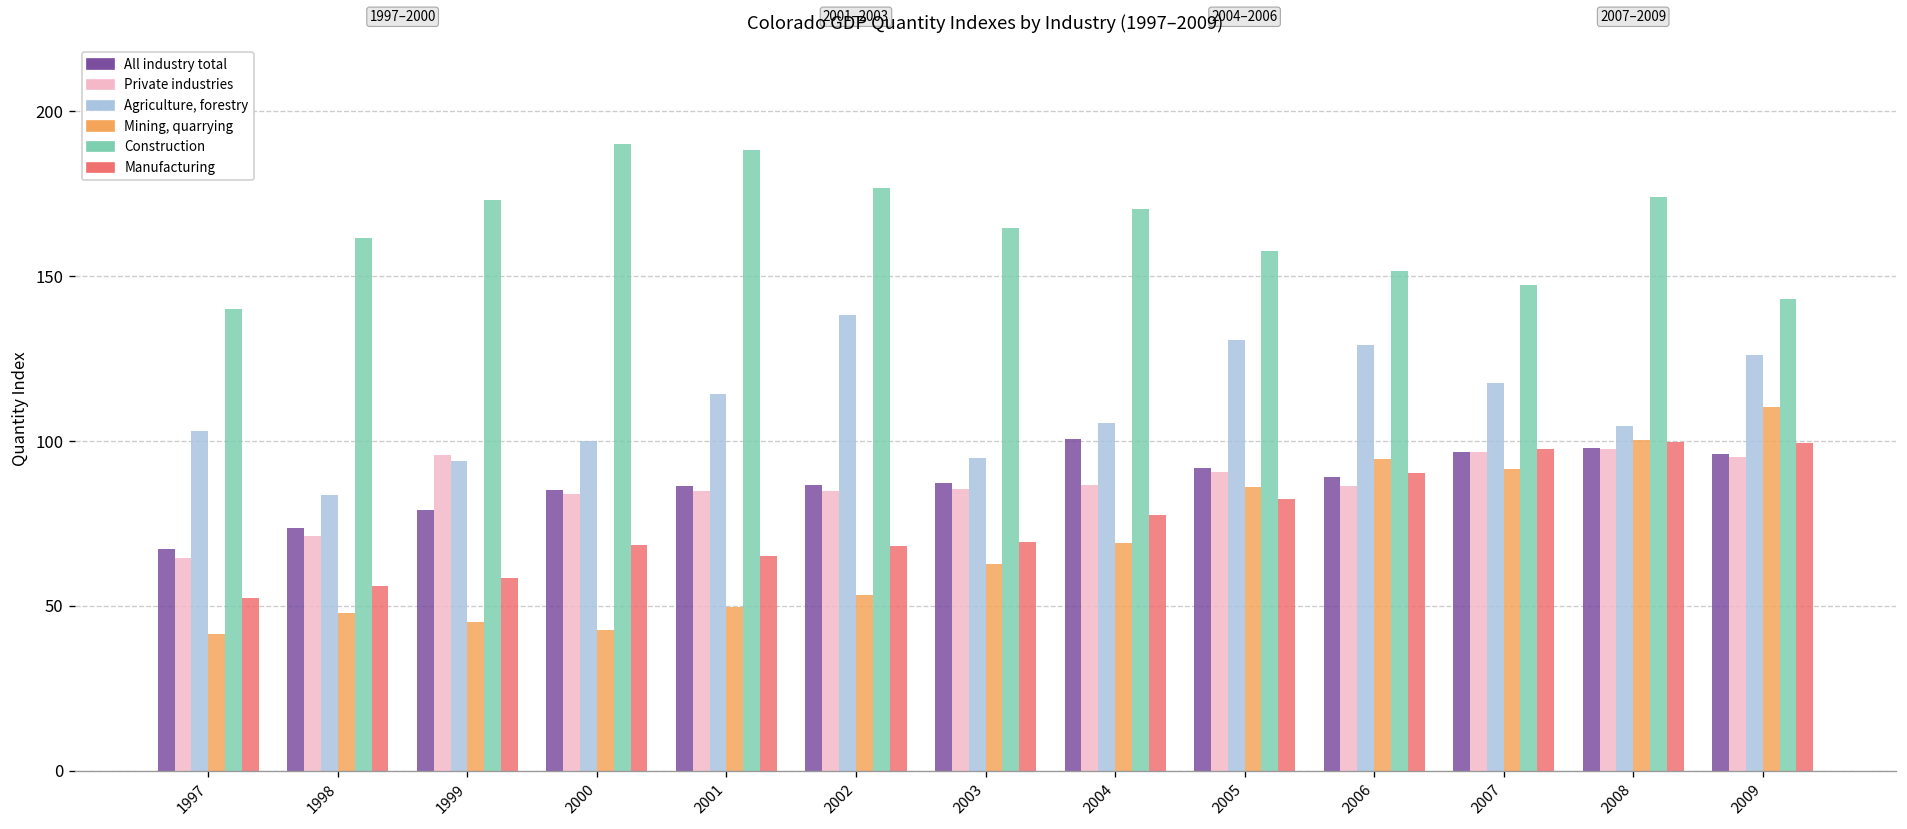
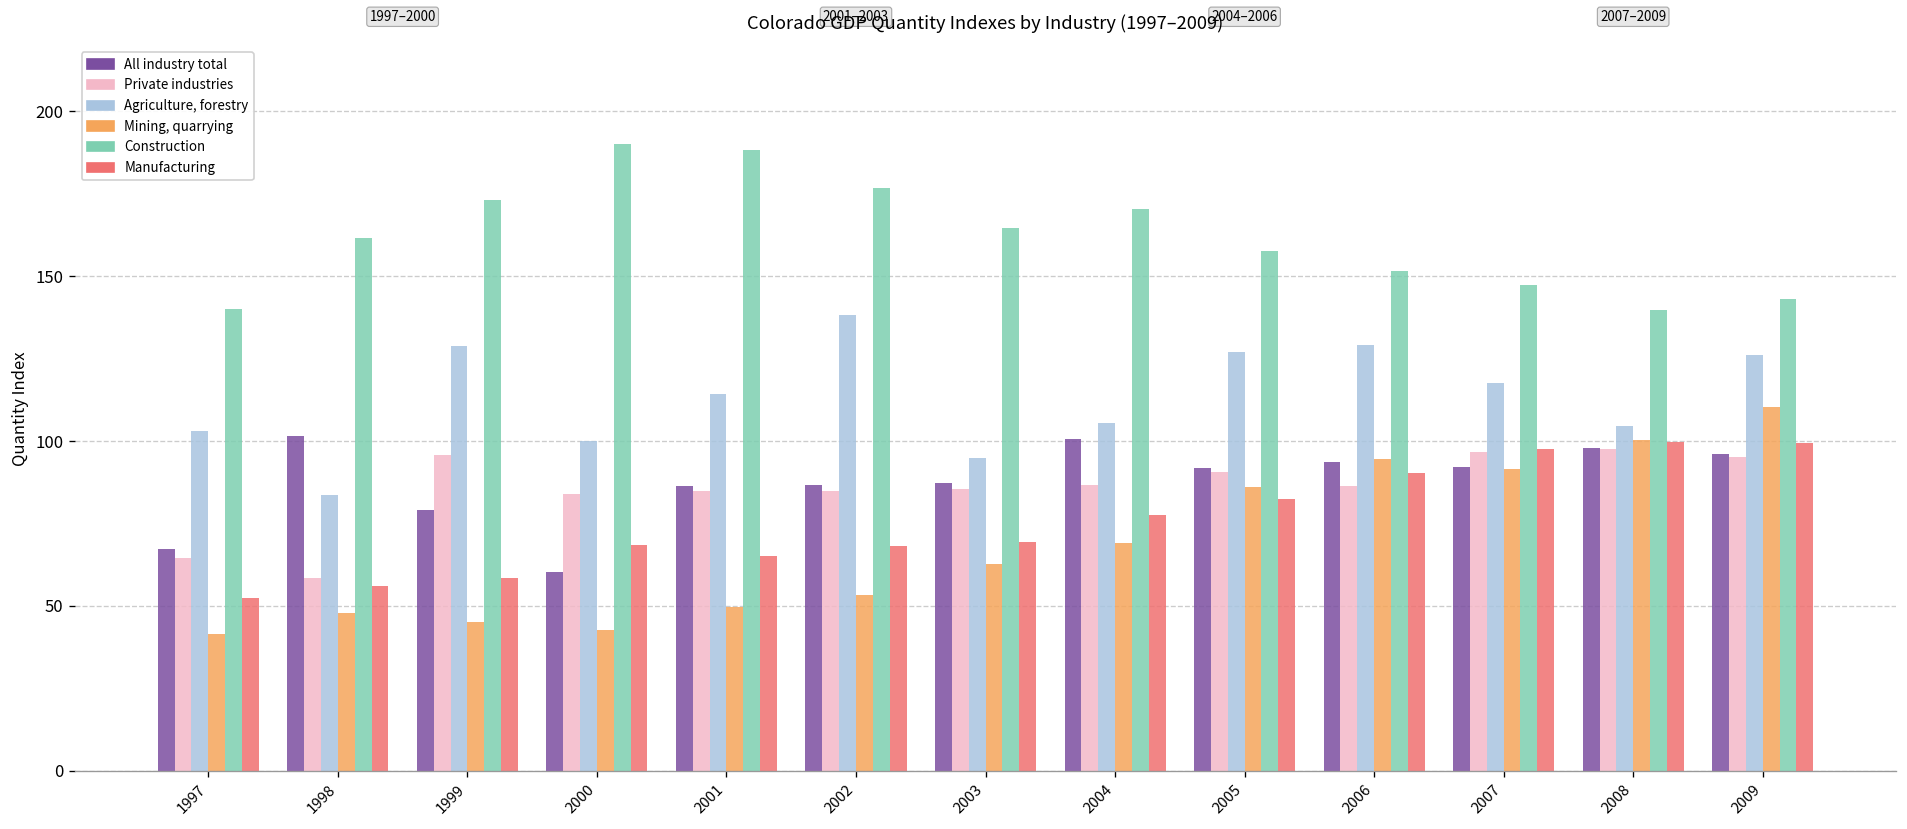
All industry total, 1998: 74 -> 101
Private industries, 1998: 71 -> 58
Agriculture, forestry, 1999: 94 -> 129
All industry total, 2000: 85 -> 60
Agriculture, forestry, 2005: 131 -> 127
All industry total, 2006: 89 -> 94
All industry total, 2007: 97 -> 92
Construction, 2008: 174 -> 140
